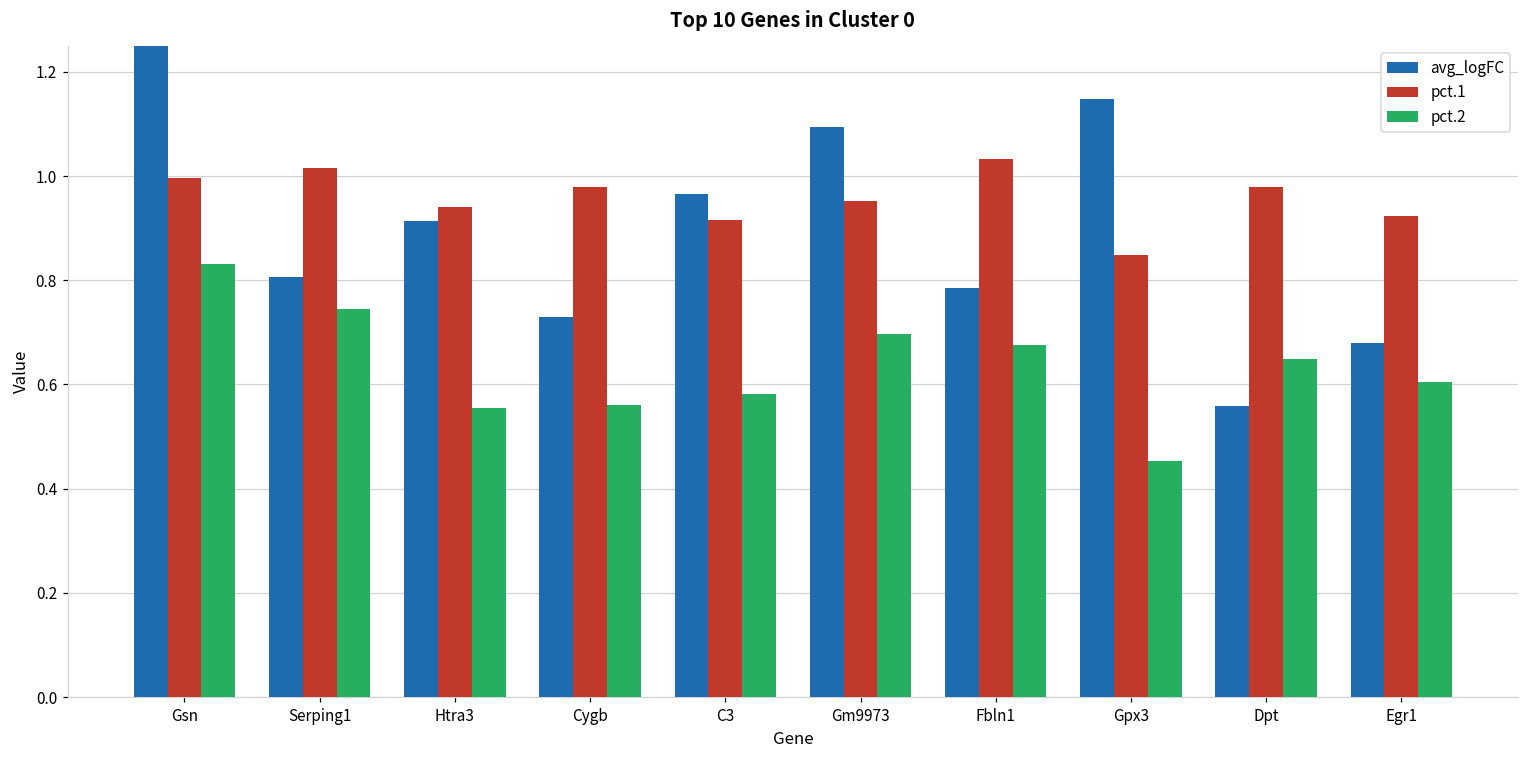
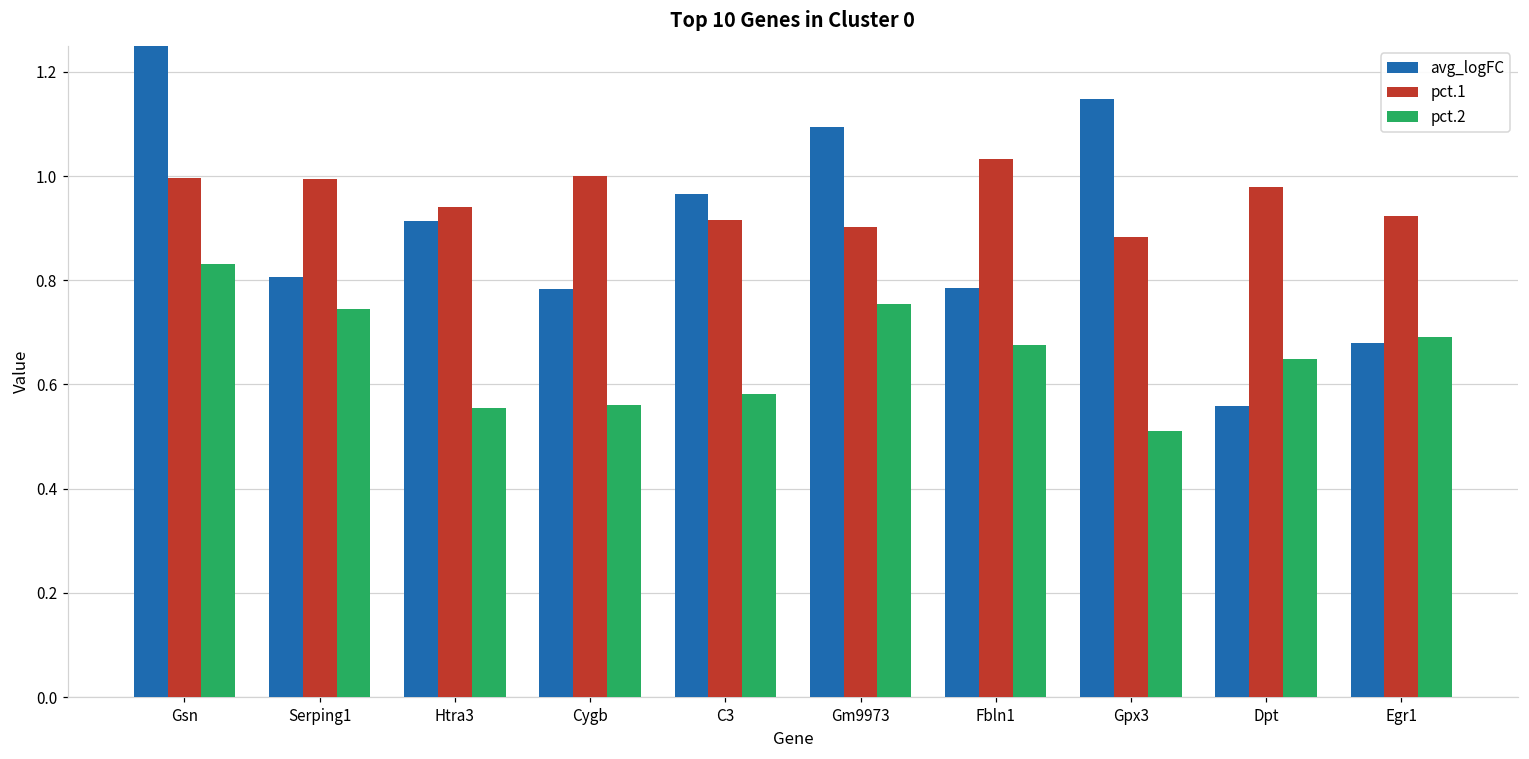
pct.1, Serping1: 1.02 -> 1.00
avg_logFC, Cygb: 0.73 -> 0.78
pct.1, Cygb: 0.98 -> 1.00
pct.1, Gm9973: 0.95 -> 0.90
pct.2, Gm9973: 0.70 -> 0.75
pct.1, Gpx3: 0.85 -> 0.88
pct.2, Gpx3: 0.45 -> 0.51
pct.2, Egr1: 0.61 -> 0.69
